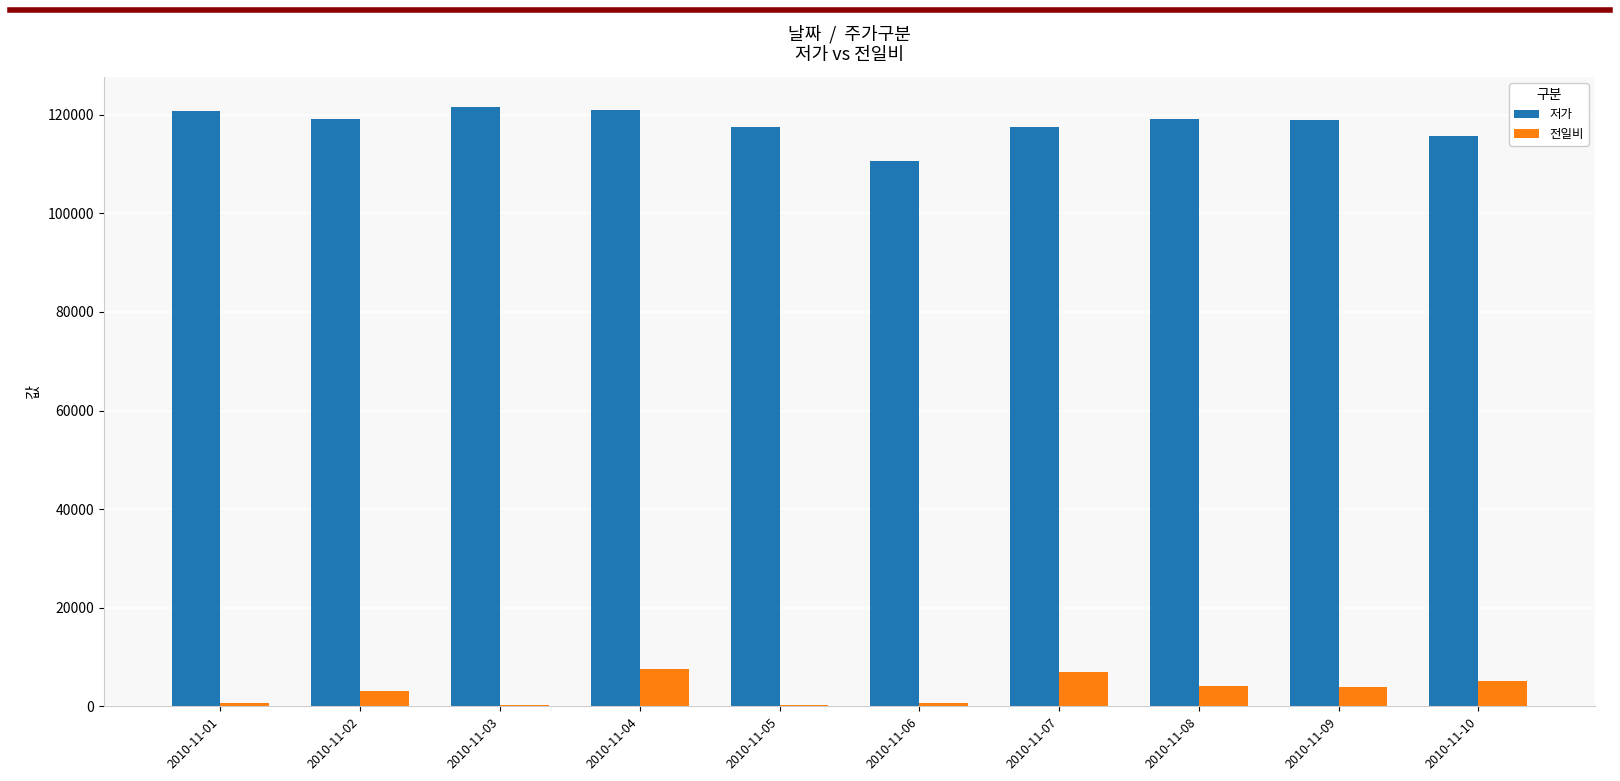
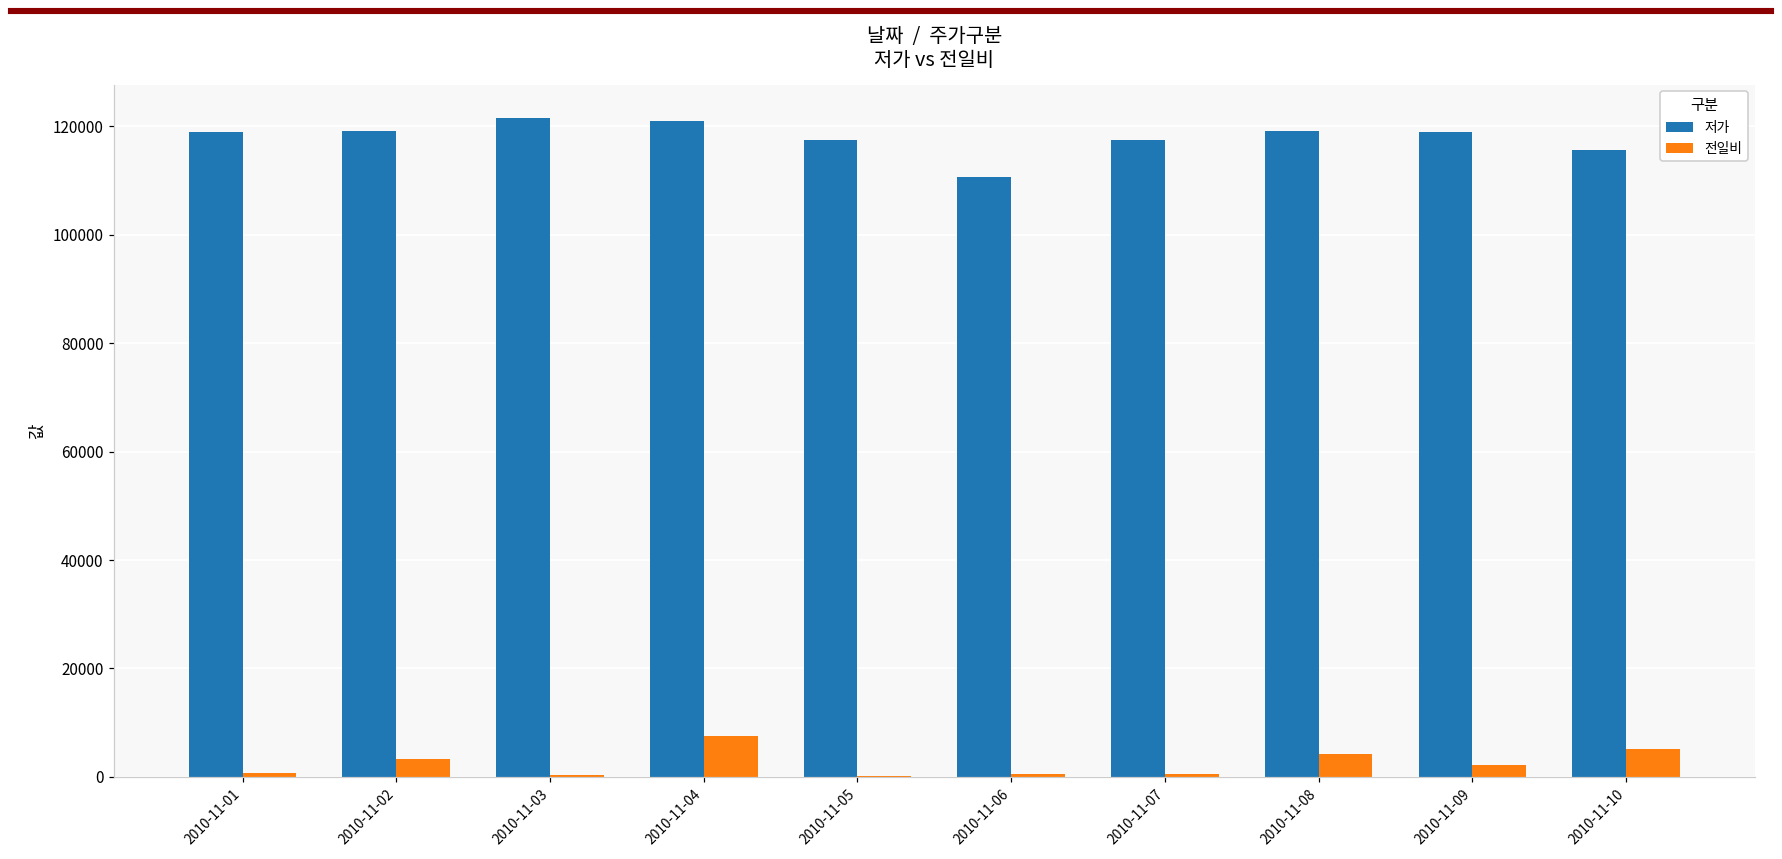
저가, 2010-11-01: 121000 -> 119000
전일비, 2010-11-07: 7000 -> 1000
전일비, 2010-11-09: 4000 -> 2000
